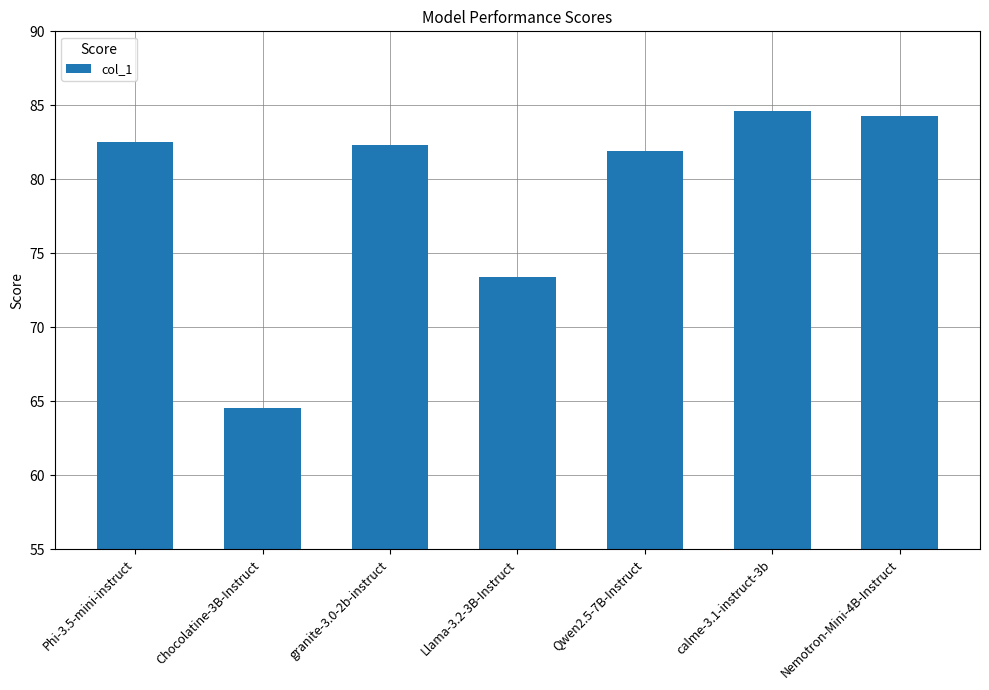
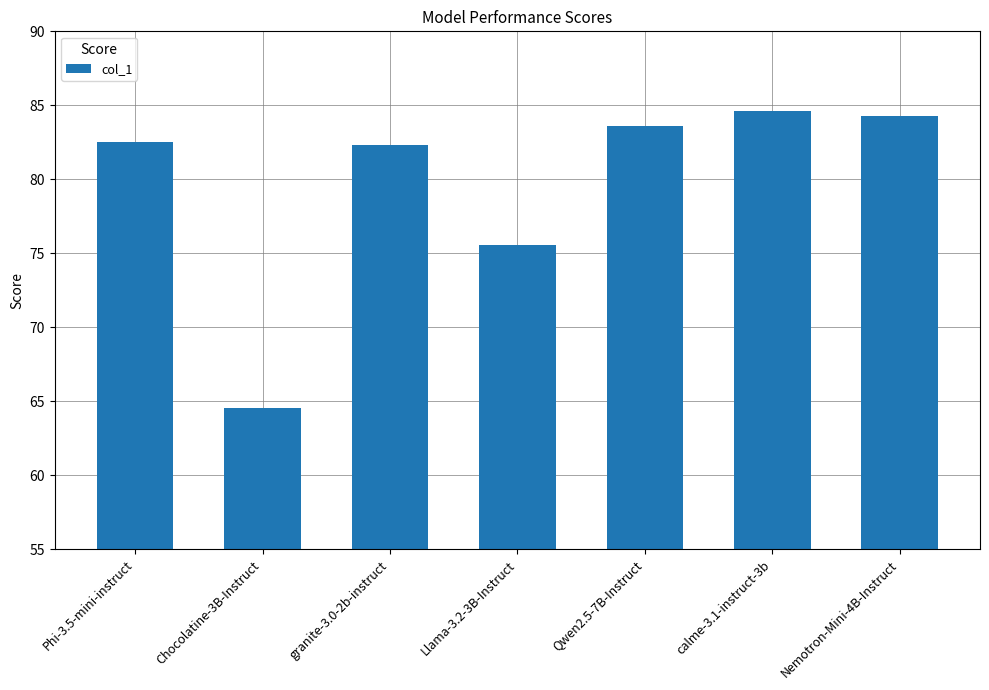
Llama-3.2-3B-Instruct: 73.4 -> 75.6
Qwen2.5-7B-Instruct: 81.9 -> 83.6
